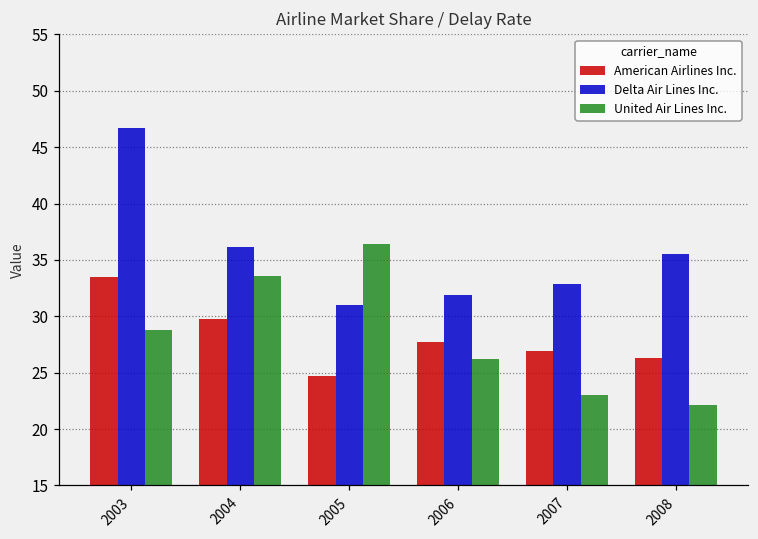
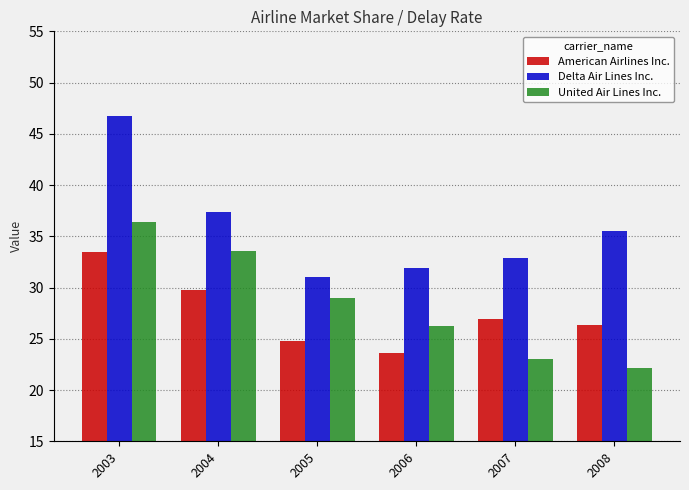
United Air Lines Inc., 2003: 28.8 -> 36.4
Delta Air Lines Inc., 2004: 36.2 -> 37.4
United Air Lines Inc., 2005: 36.4 -> 28.9
American Airlines Inc., 2006: 27.8 -> 23.6
